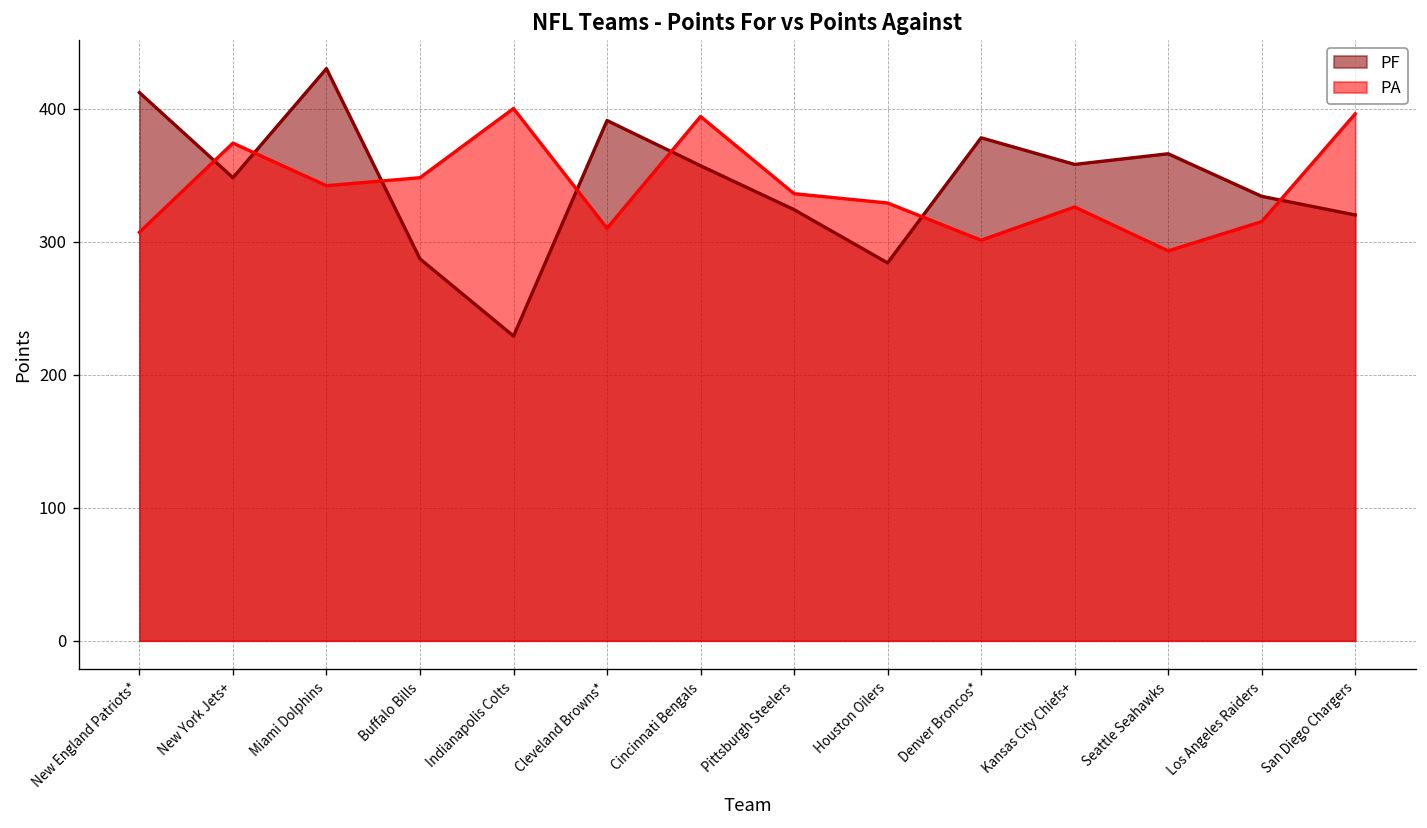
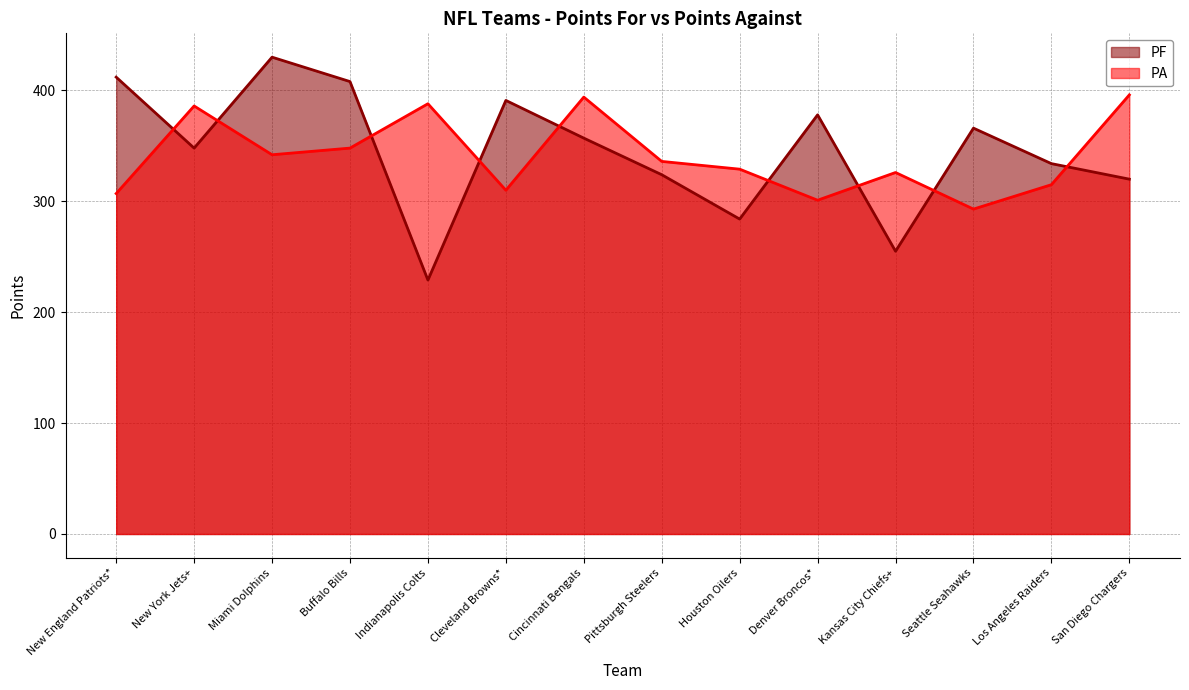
PA, New York Jets+: 374 -> 386
PF, Buffalo Bills: 287 -> 408
PA, Indianapolis Colts: 400 -> 388
PF, Kansas City Chiefs+: 358 -> 255
